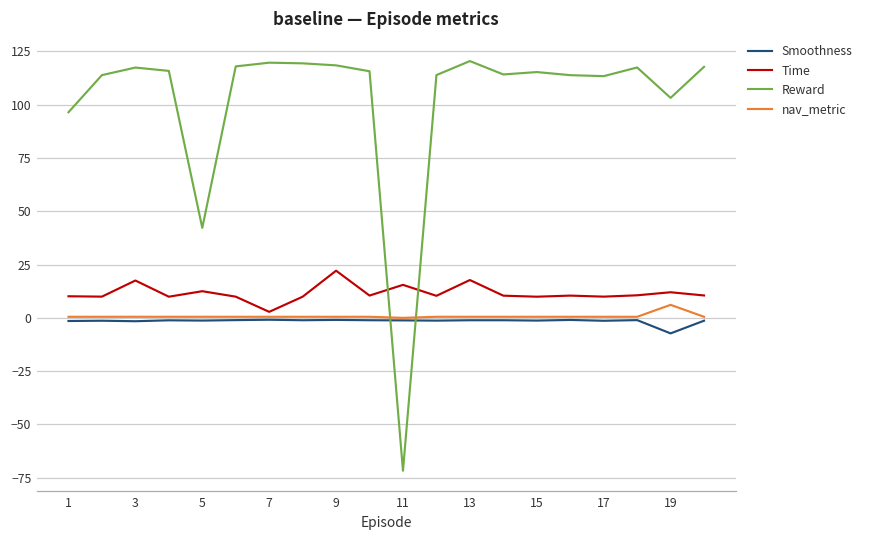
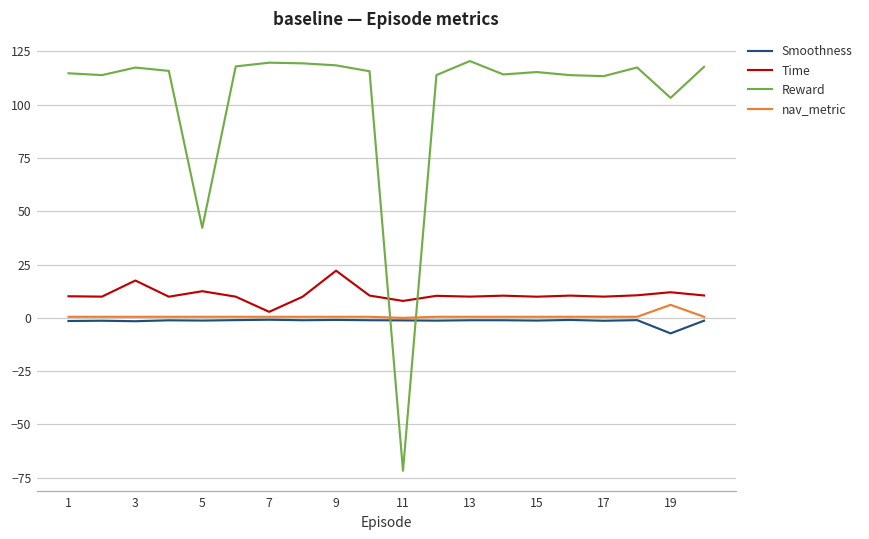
Reward, 1: 96 -> 115
Time, 11: 15 -> 8
Time, 13: 18 -> 10
